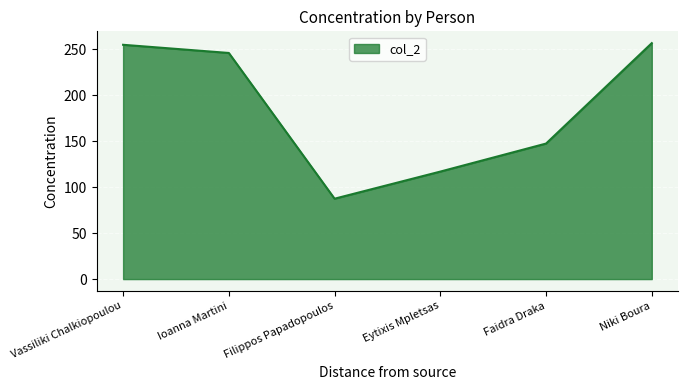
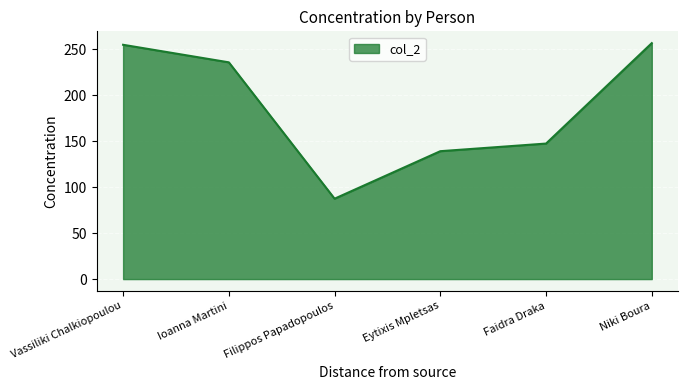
Ioanna Martini: 250 -> 240
Eytixis Mpletsas: 120 -> 140
